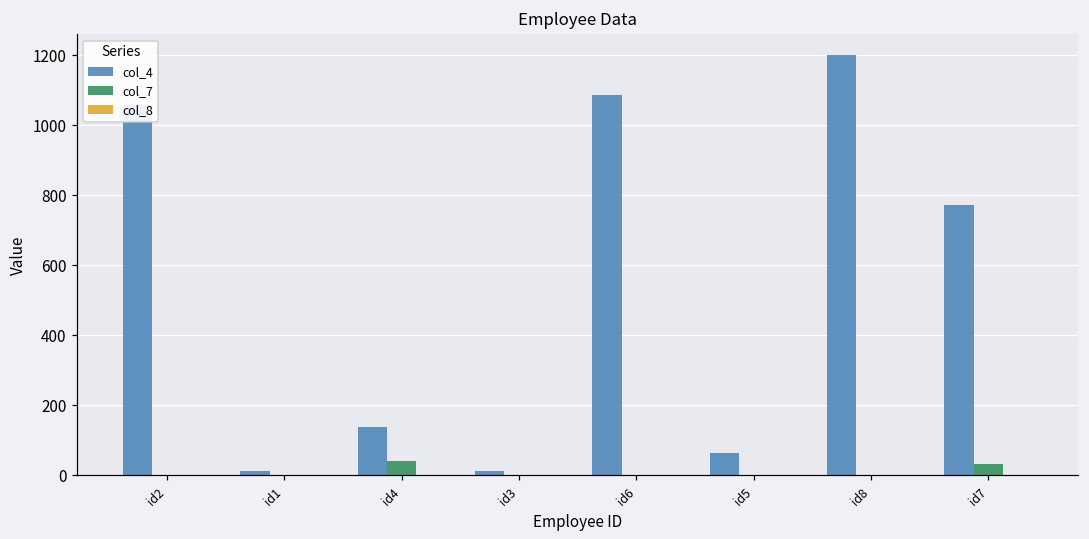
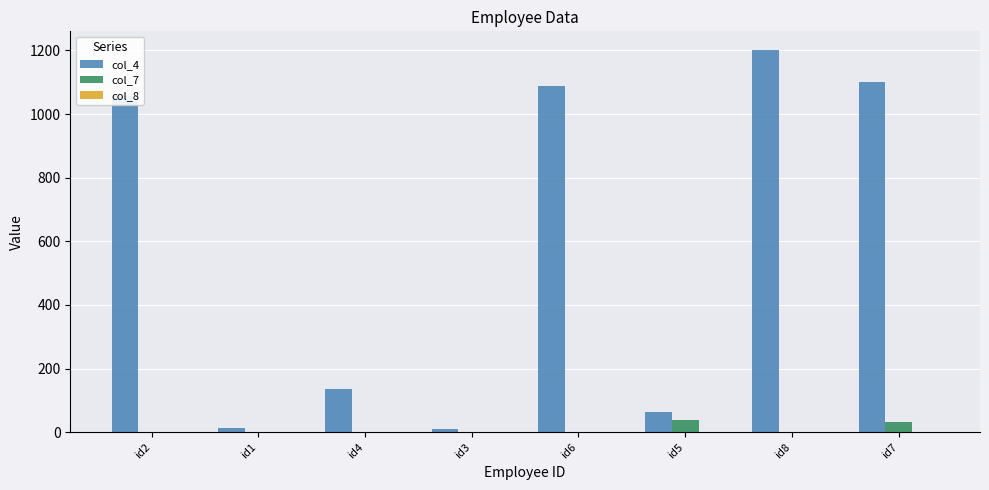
col_7, id4: 40 -> 0
col_7, id5: 0 -> 40
col_4, id7: 770 -> 1100
